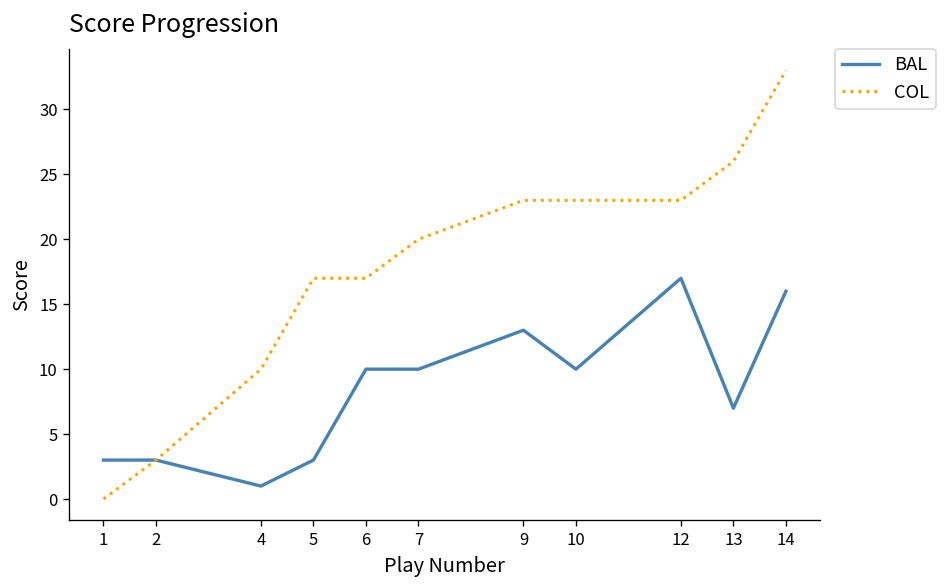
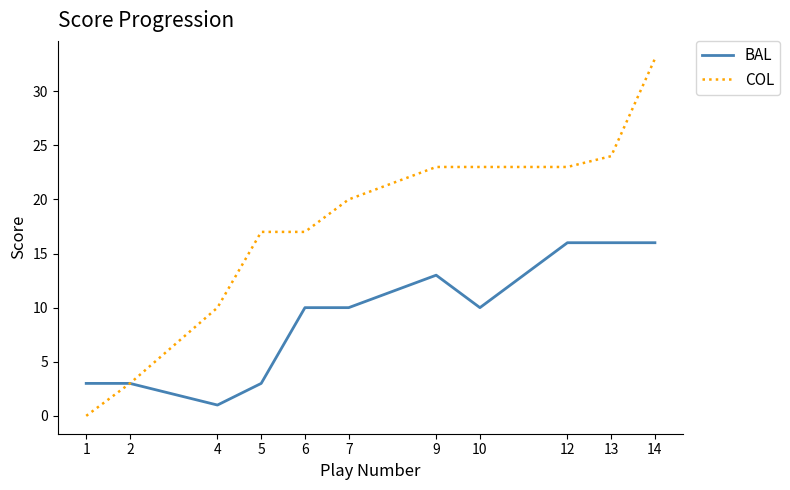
BAL, 12: 17 -> 16
BAL, 13: 7 -> 16
COL, 13: 26 -> 24
